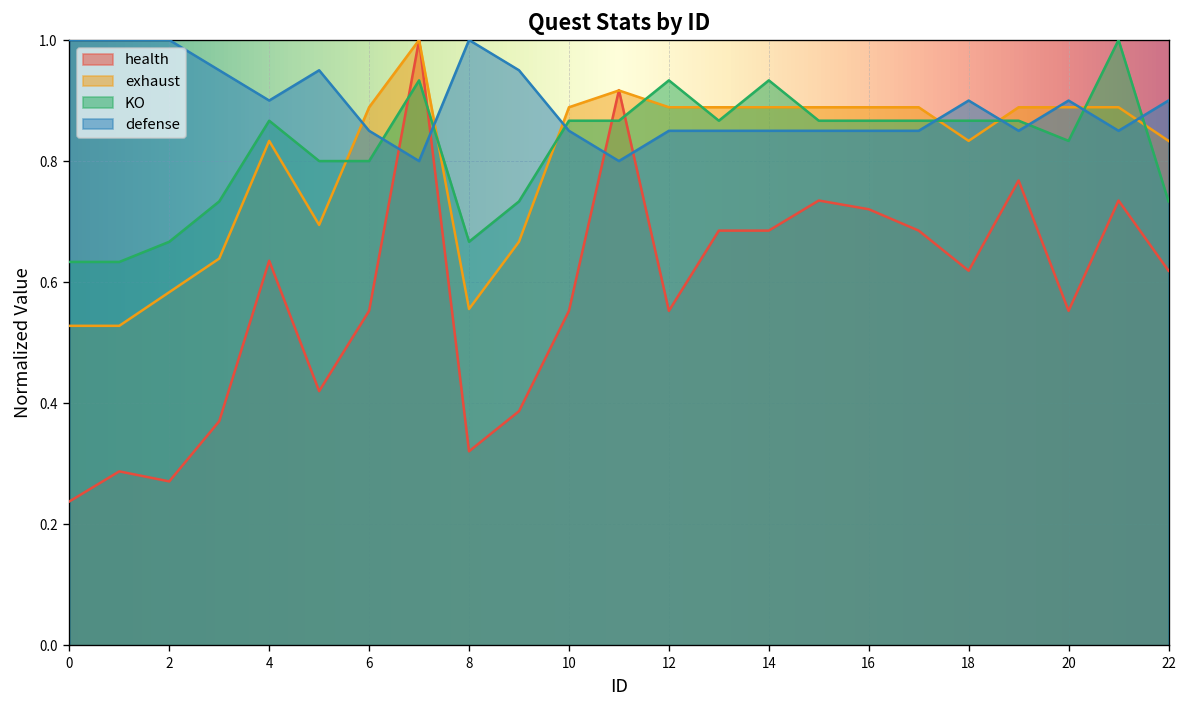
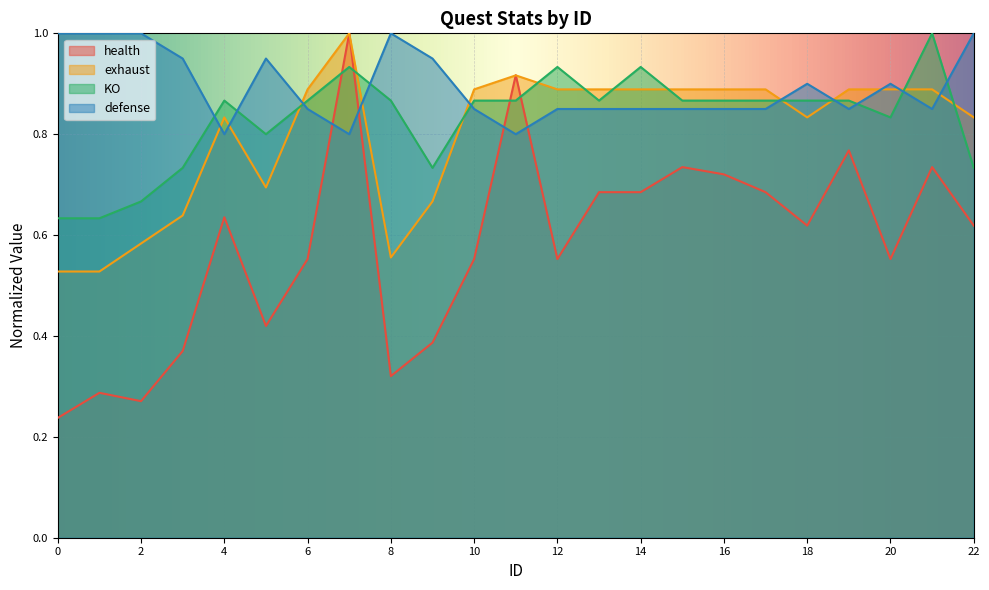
defense, 4: 0.9 -> 0.8
KO, 6: 0.80 -> 0.87
KO, 8: 0.67 -> 0.87
defense, 22: 0.9 -> 1.0
